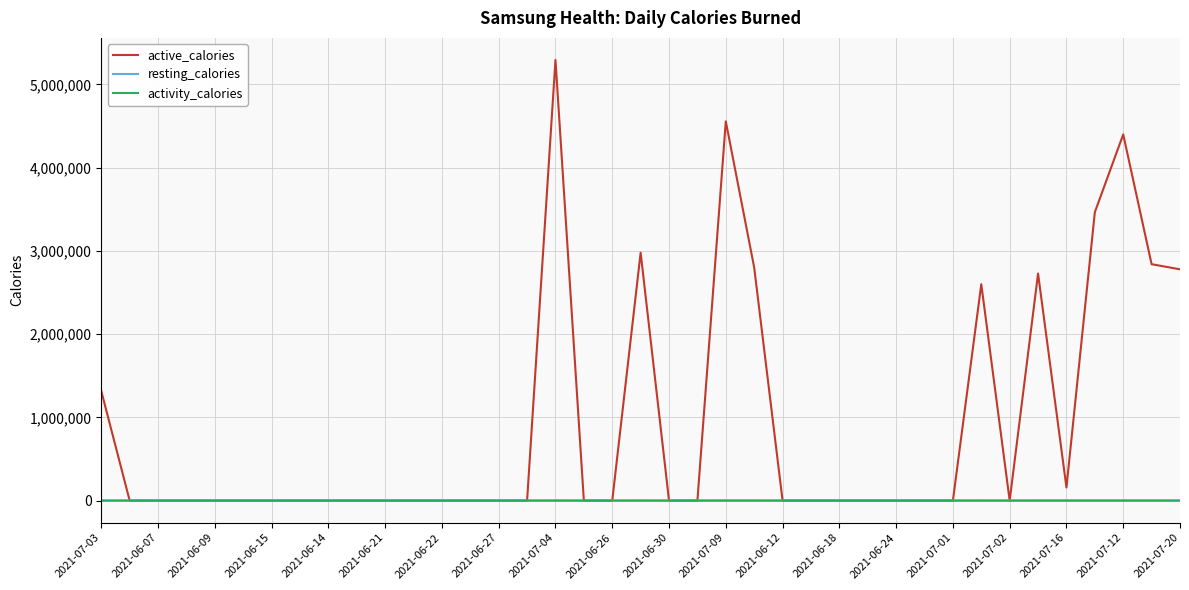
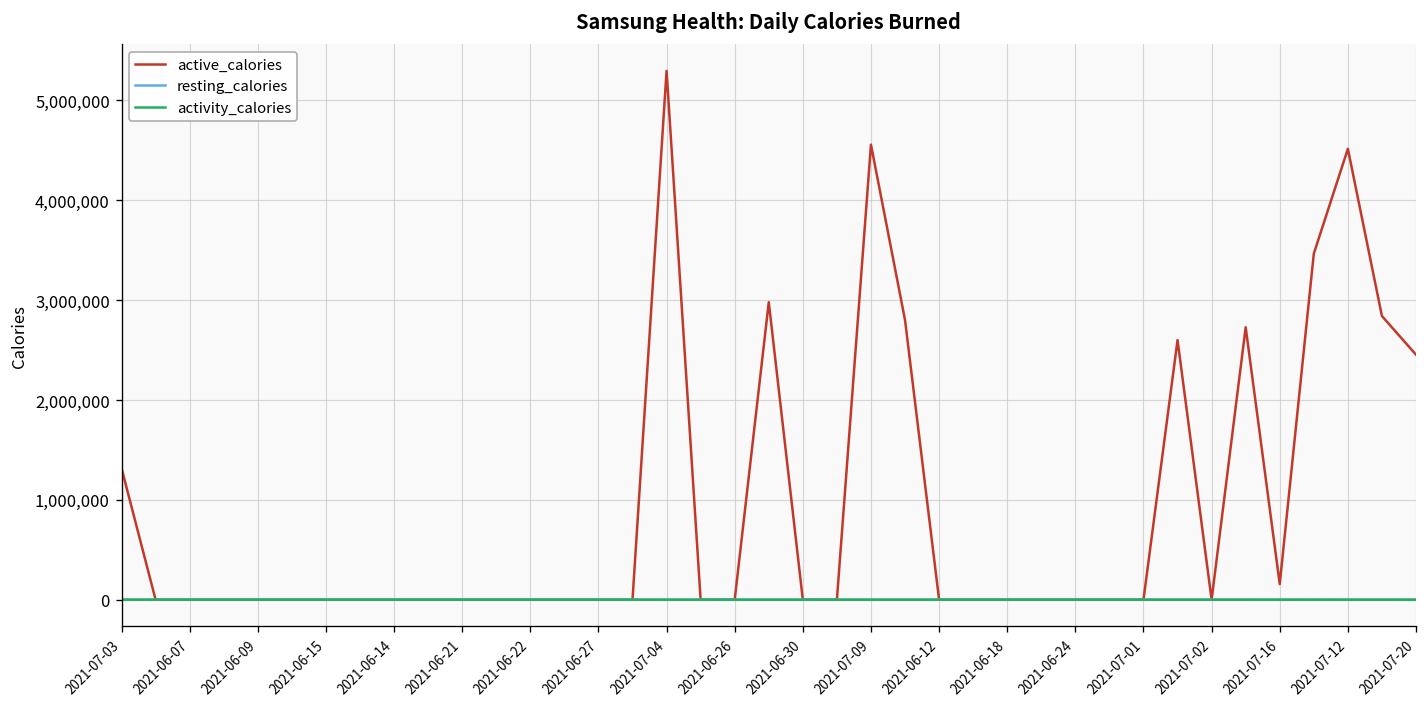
active_calories, 2021-07-12: 4,400,000 -> 4,500,000
active_calories, 2021-07-20: 2,800,000 -> 2,500,000
